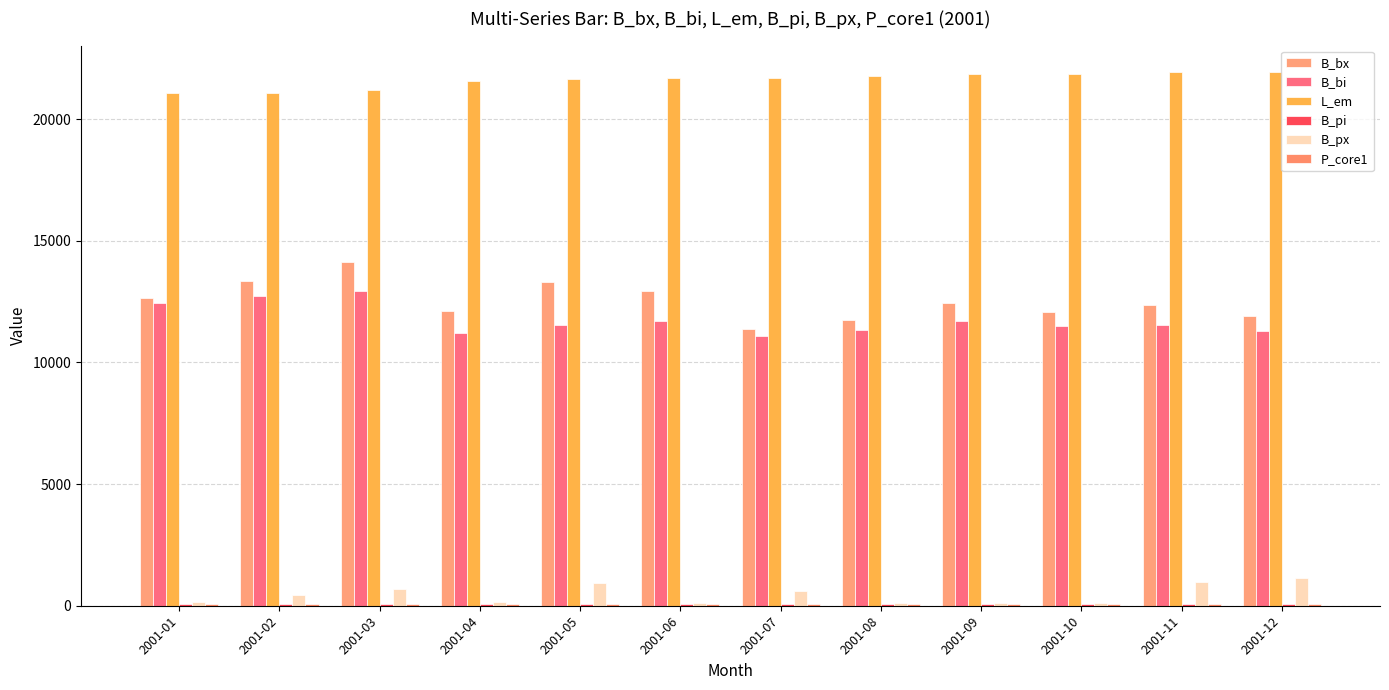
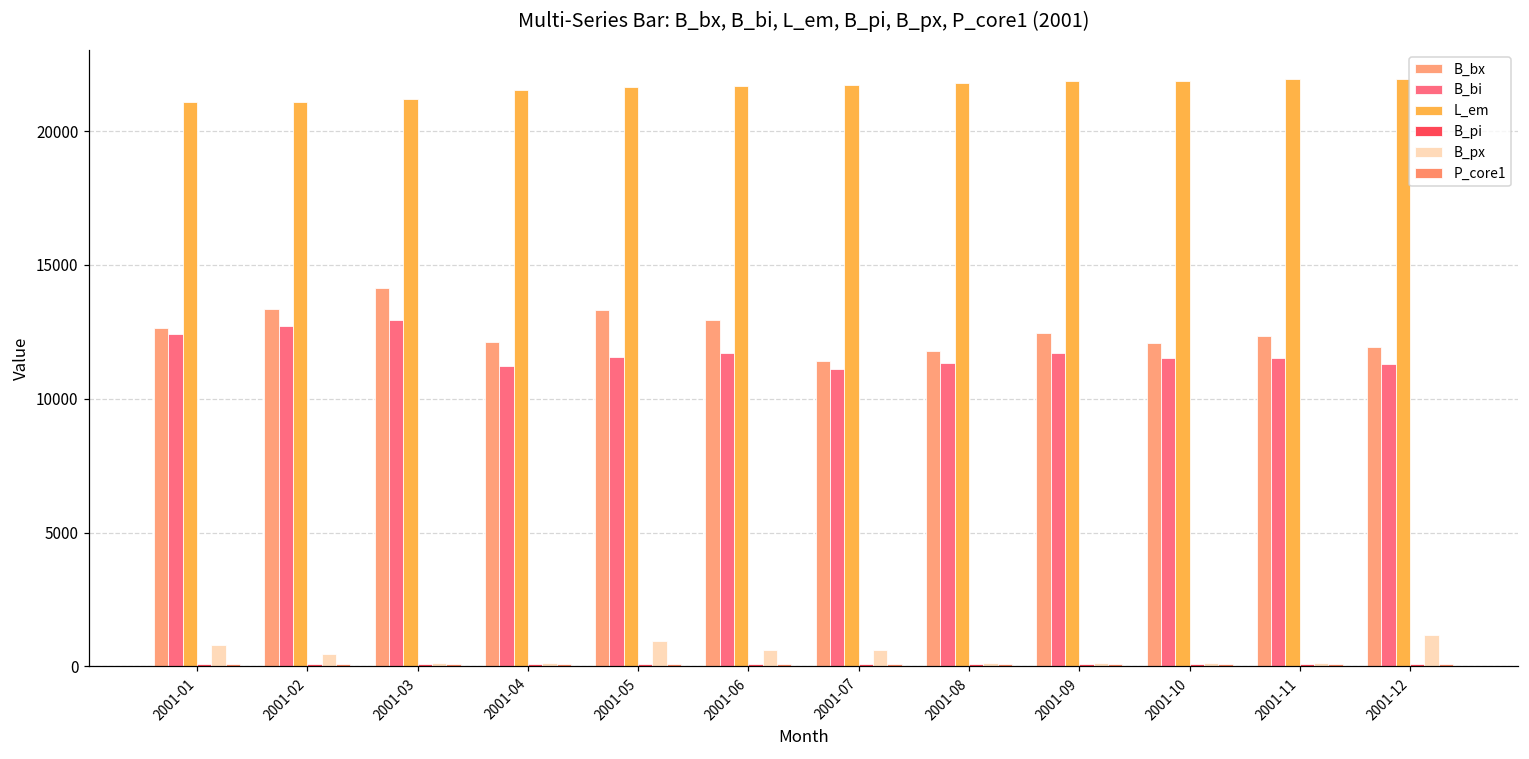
B_px, 2001-01: 100 -> 800
B_px, 2001-03: 700 -> 100
B_px, 2001-06: 100 -> 600
B_px, 2001-11: 1000 -> 100
